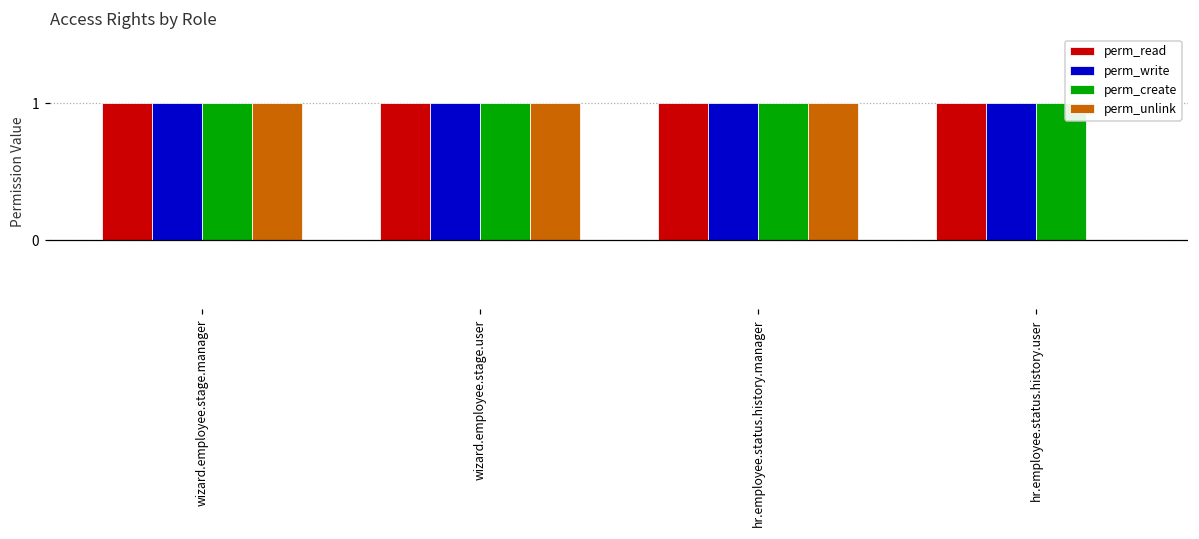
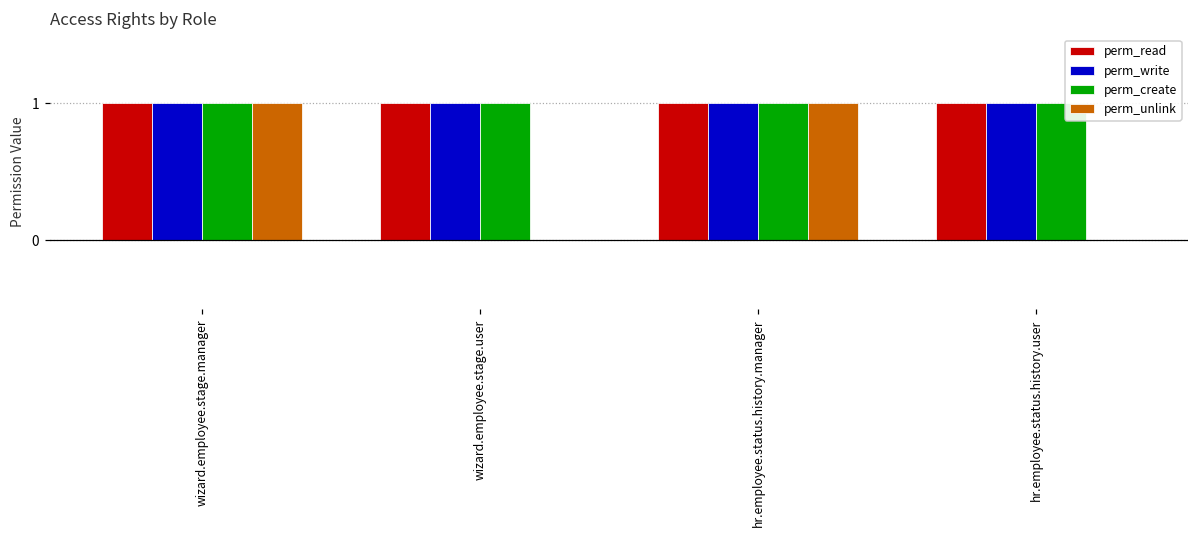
perm_unlink, wizard.employee.stage.user: 1 -> 0
